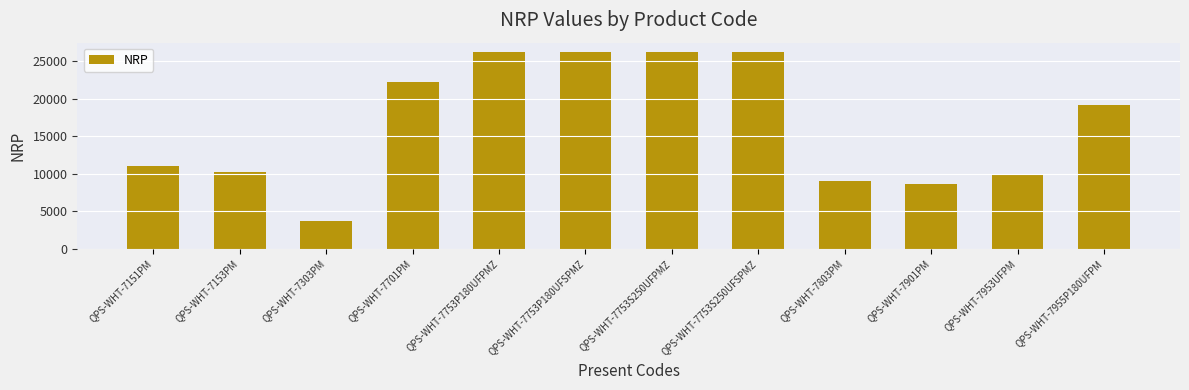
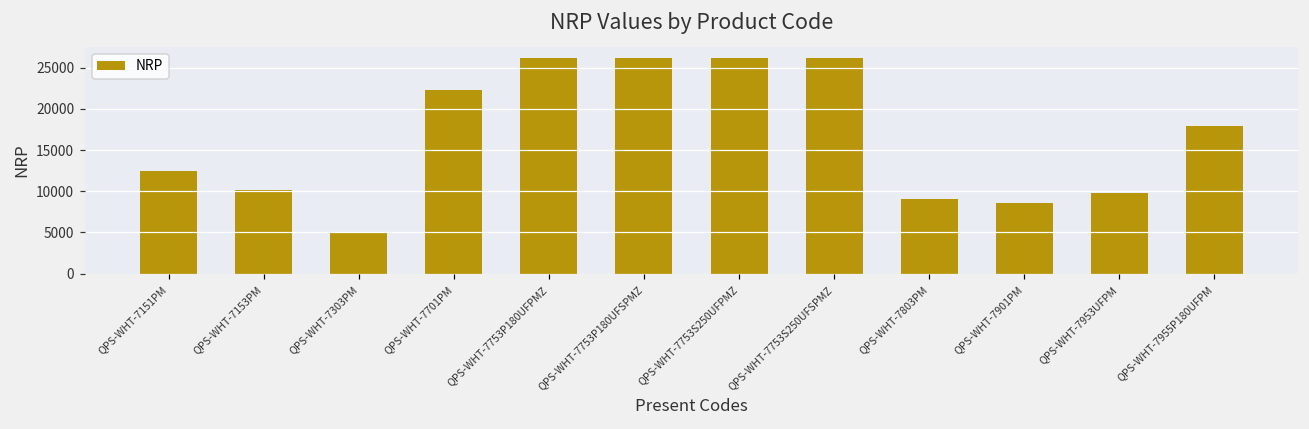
QPS-WHT-7151PM: 11000 -> 12000
QPS-WHT-7303PM: 4000 -> 5000
QPS-WHT-7955P180UFPM: 19000 -> 18000
